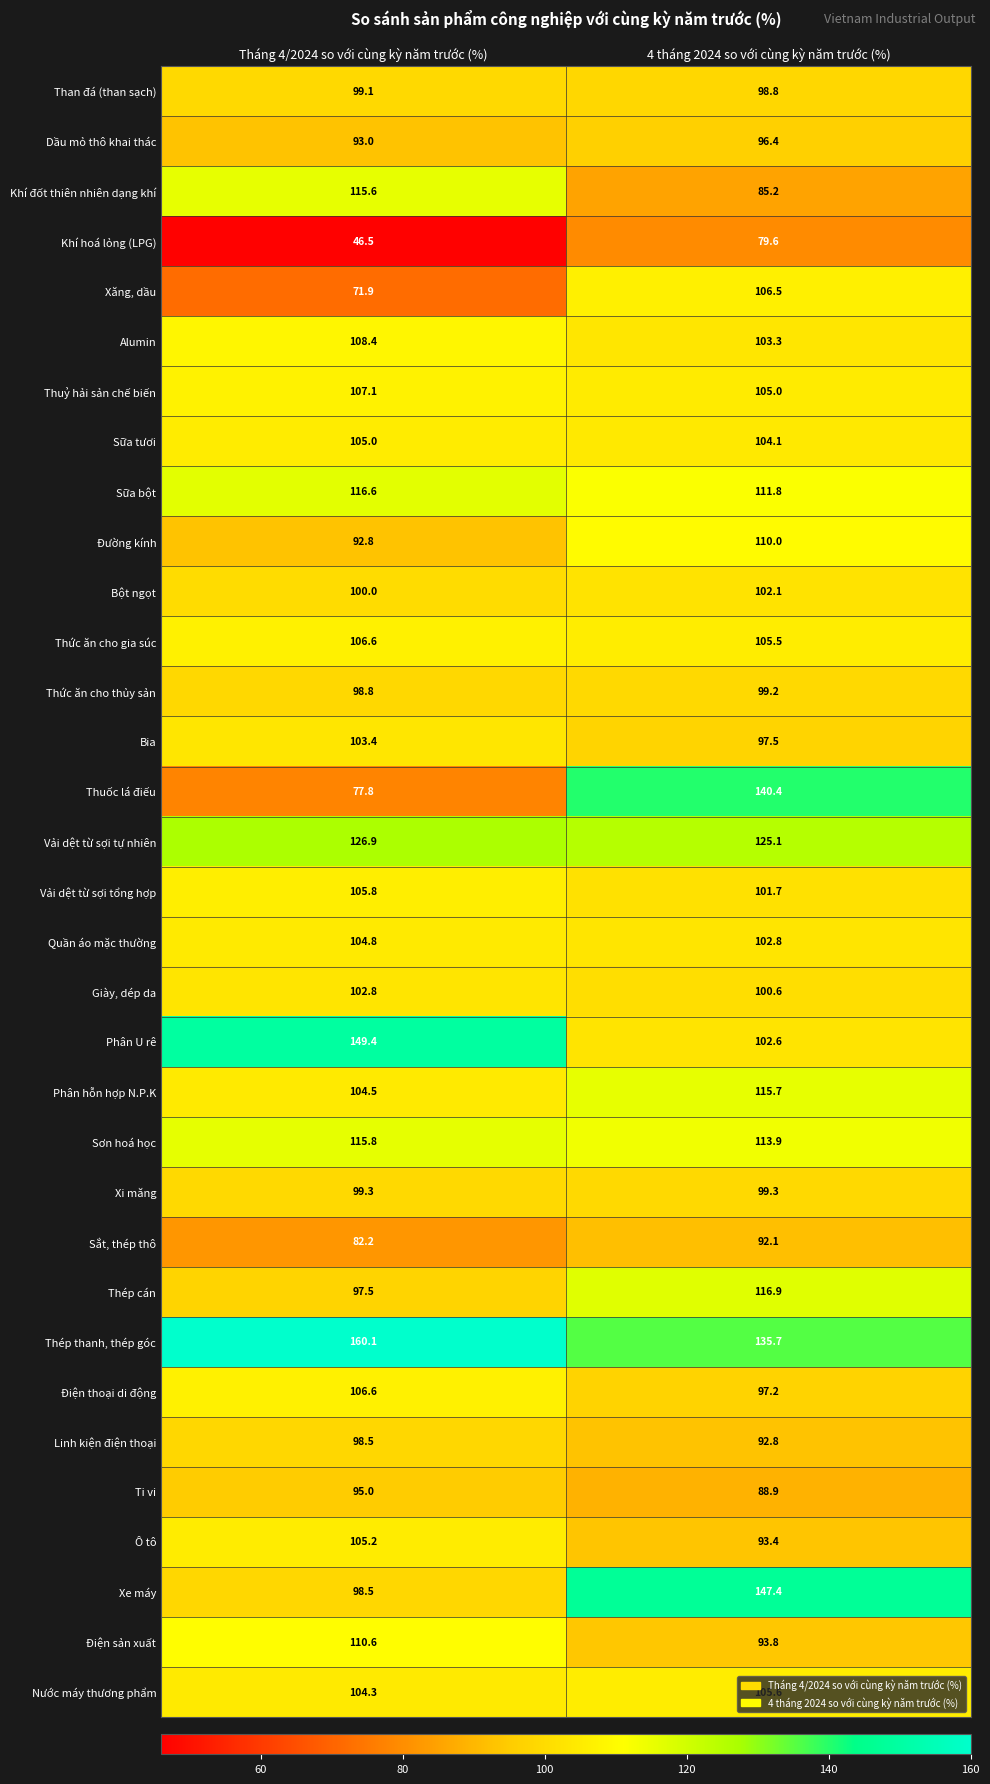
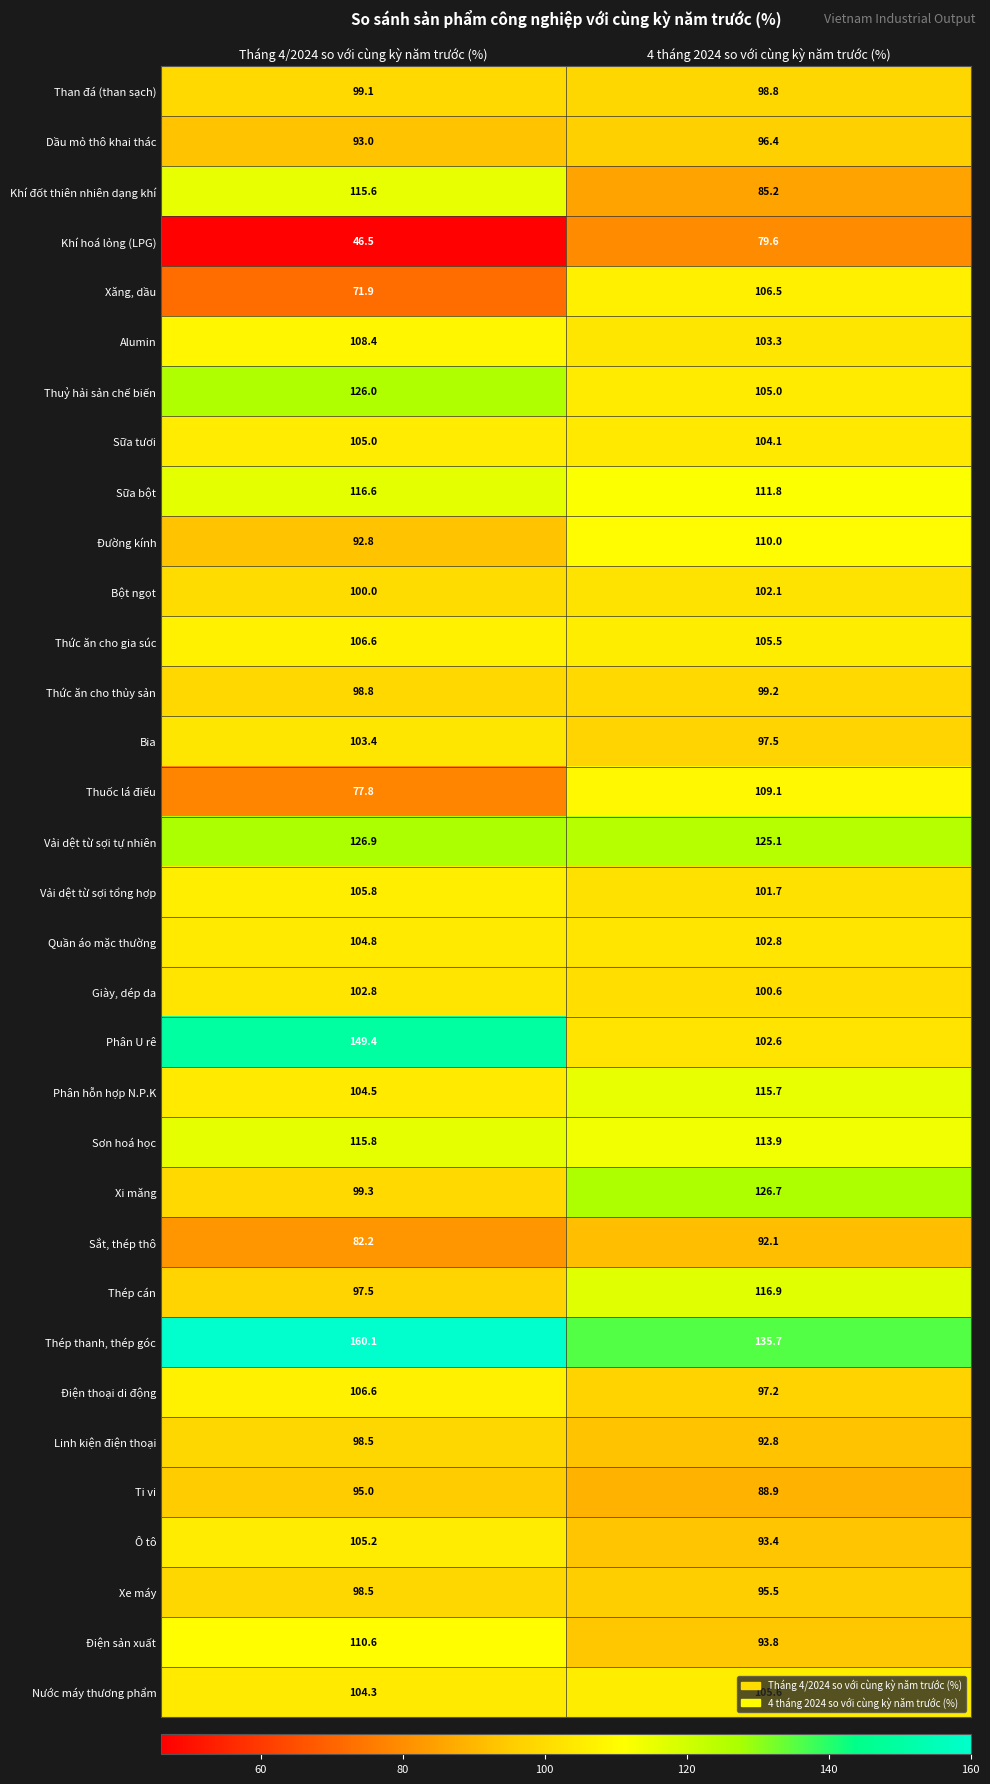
Thuỷ hải sản chế biến, Tháng 4/2024 so với cùng kỳ năm trước (%): 107.1 -> 126.0
Thuốc lá điếu, 4 tháng 2024 so với cùng kỳ năm trước (%): 140.4 -> 109.1
Xi măng, 4 tháng 2024 so với cùng kỳ năm trước (%): 99.3 -> 126.7
Xe máy, 4 tháng 2024 so với cùng kỳ năm trước (%): 147.4 -> 95.5
